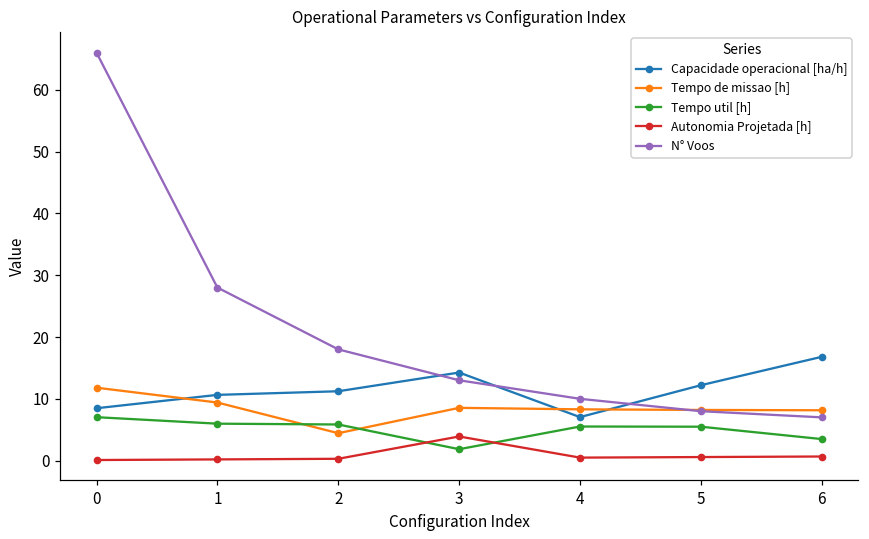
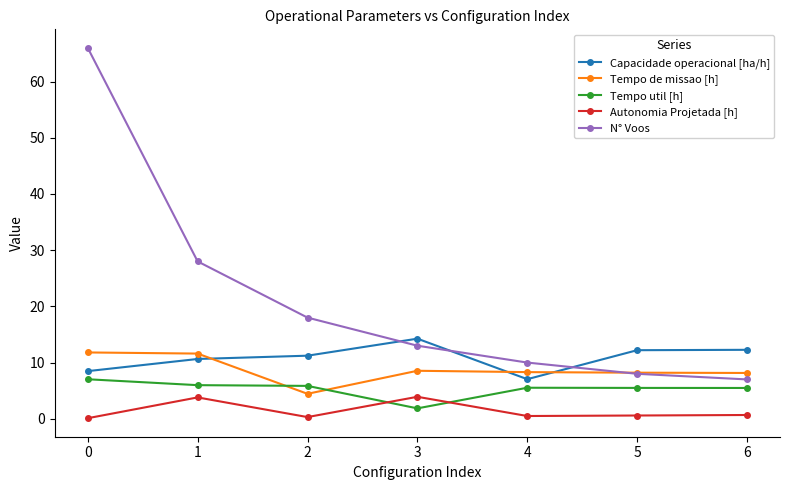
Tempo de missao [h], 1: 9 -> 12
Autonomia Projetada [h], 1: 0 -> 4
Capacidade operacional [ha/h], 6: 17 -> 12
Tempo util [h], 6: 3 -> 5
